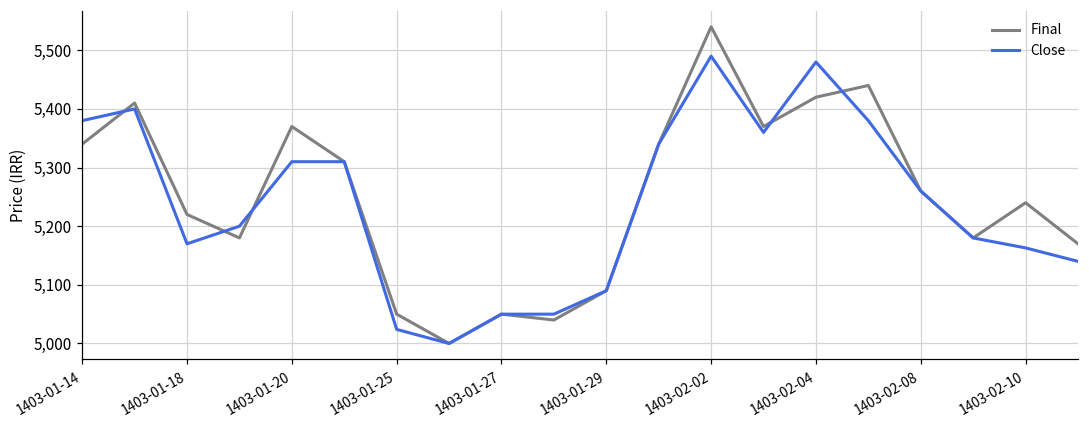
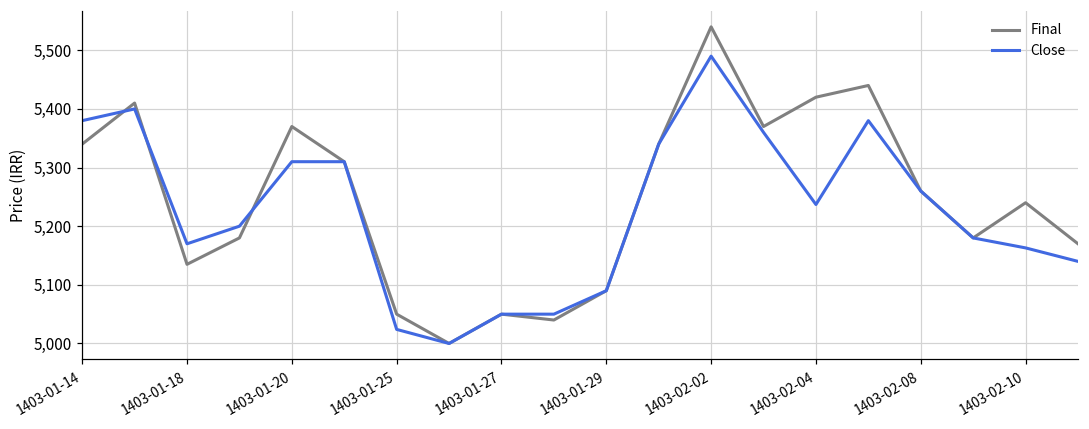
Final, 1403-01-18: 5,220 -> 5,140
Close, 1403-02-04: 5,480 -> 5,240
